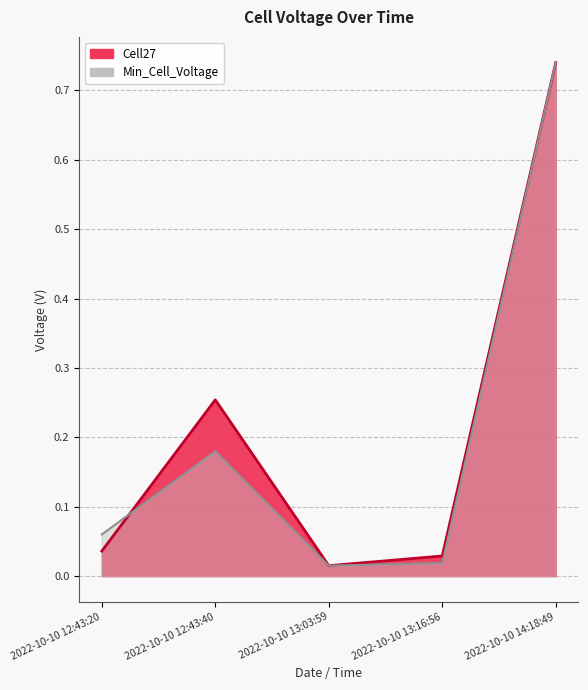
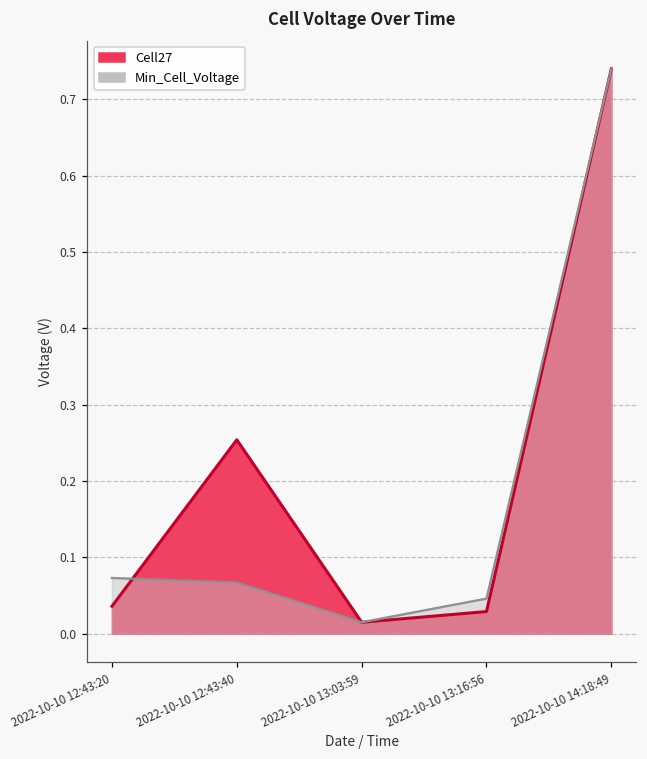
Min_Cell_Voltage, 2022-10-10 12:43:20: 0.06 -> 0.07
Min_Cell_Voltage, 2022-10-10 12:43:40: 0.18 -> 0.07
Min_Cell_Voltage, 2022-10-10 13:16:56: 0.02 -> 0.05
